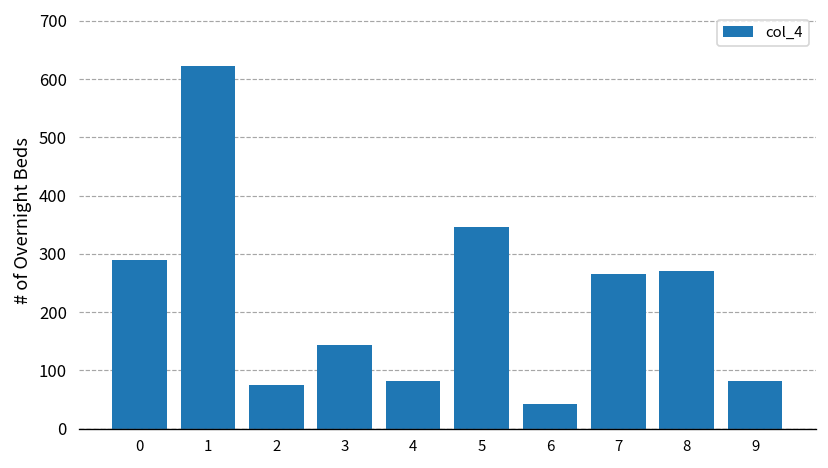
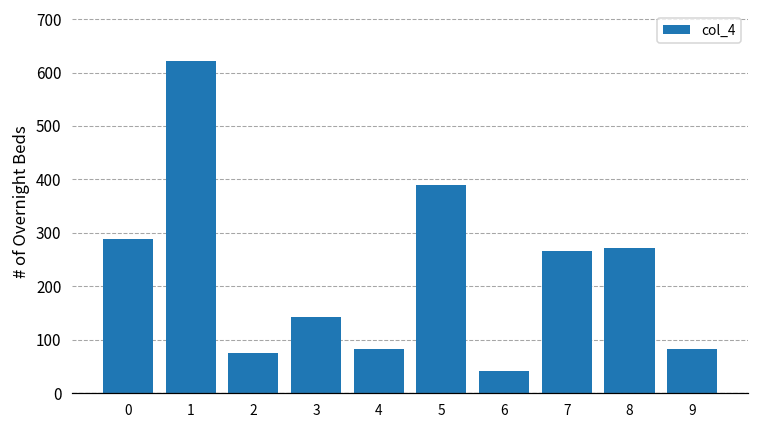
5: 350 -> 390
